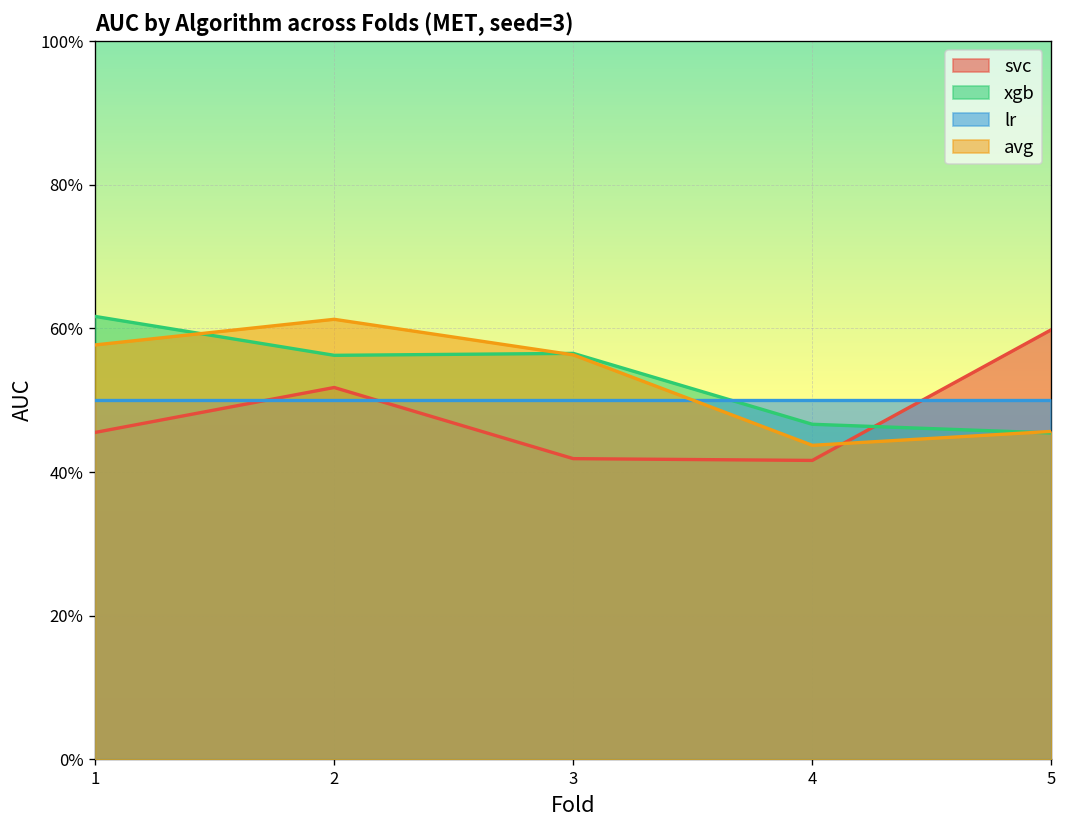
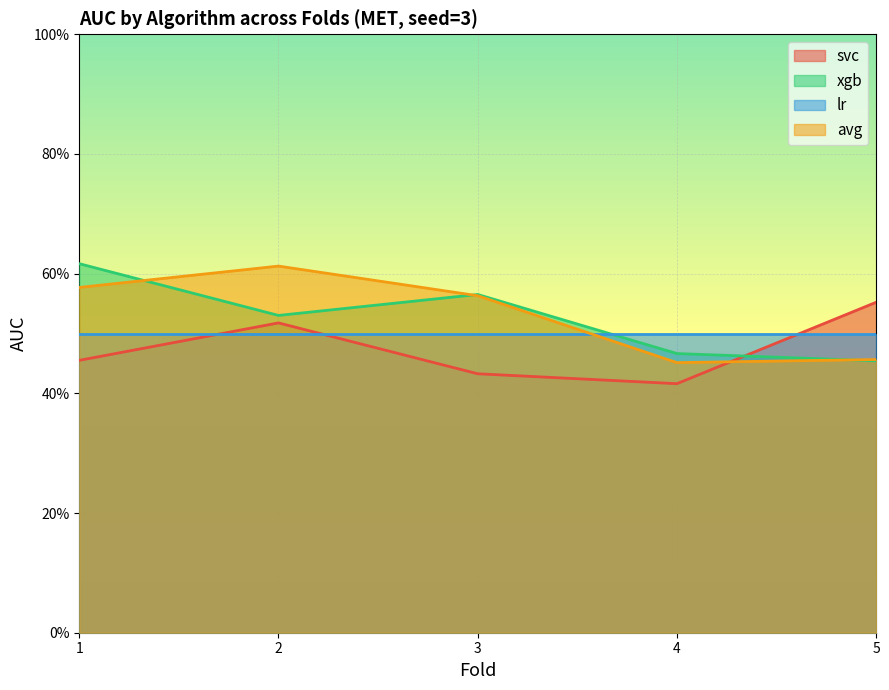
xgb, 2: 56% -> 53%
svc, 3: 42% -> 43%
avg, 4: 44% -> 45%
svc, 5: 60% -> 55%
